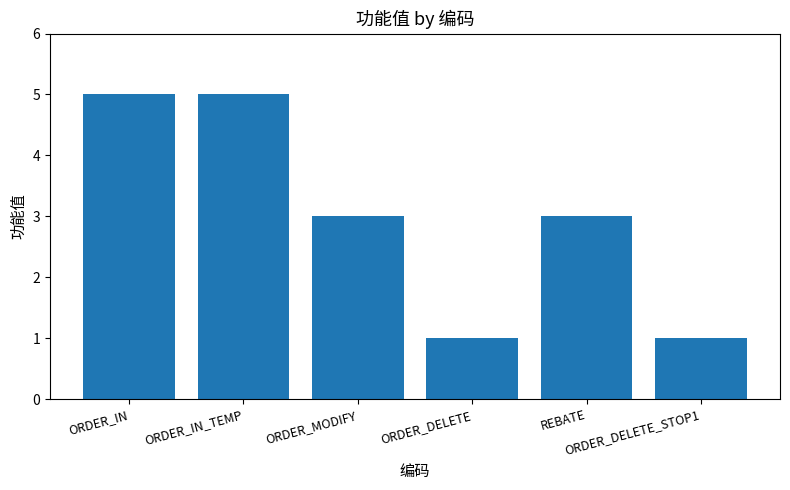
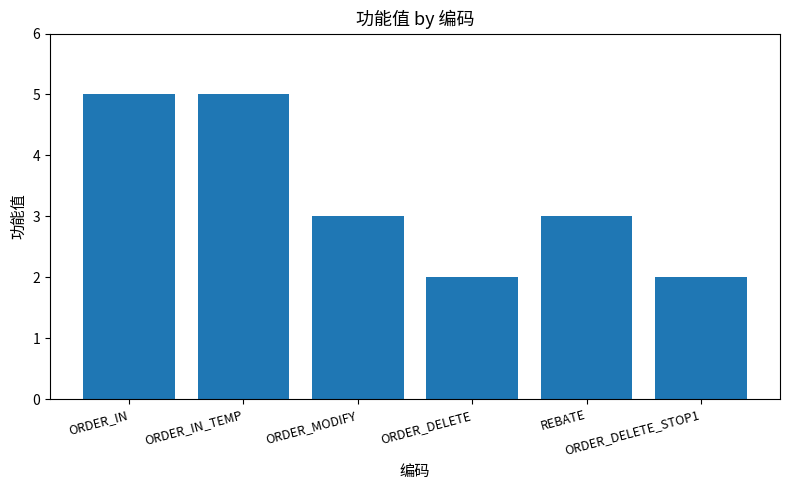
ORDER_DELETE: 1 -> 2
ORDER_DELETE_STOP1: 1 -> 2
